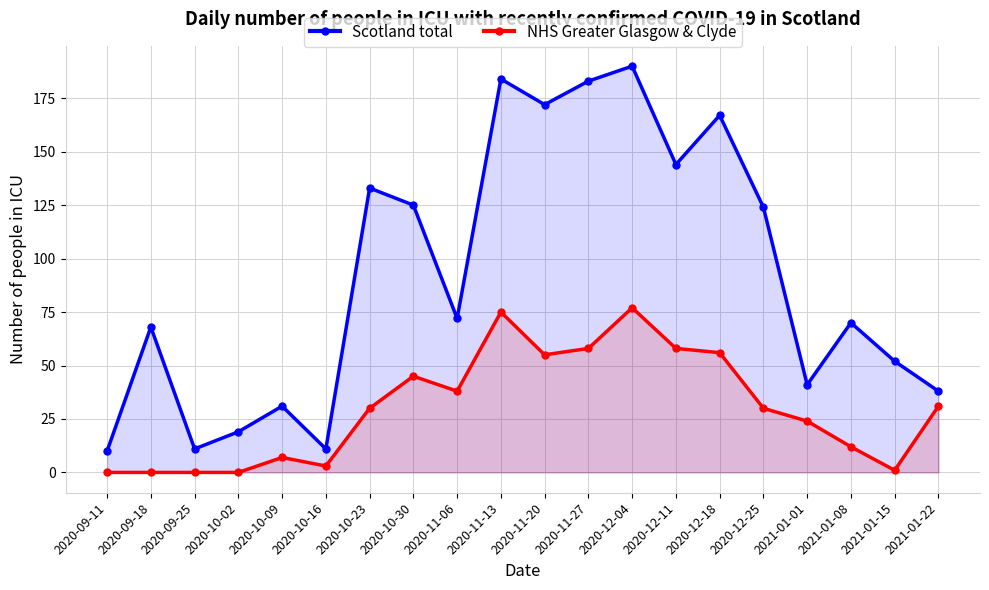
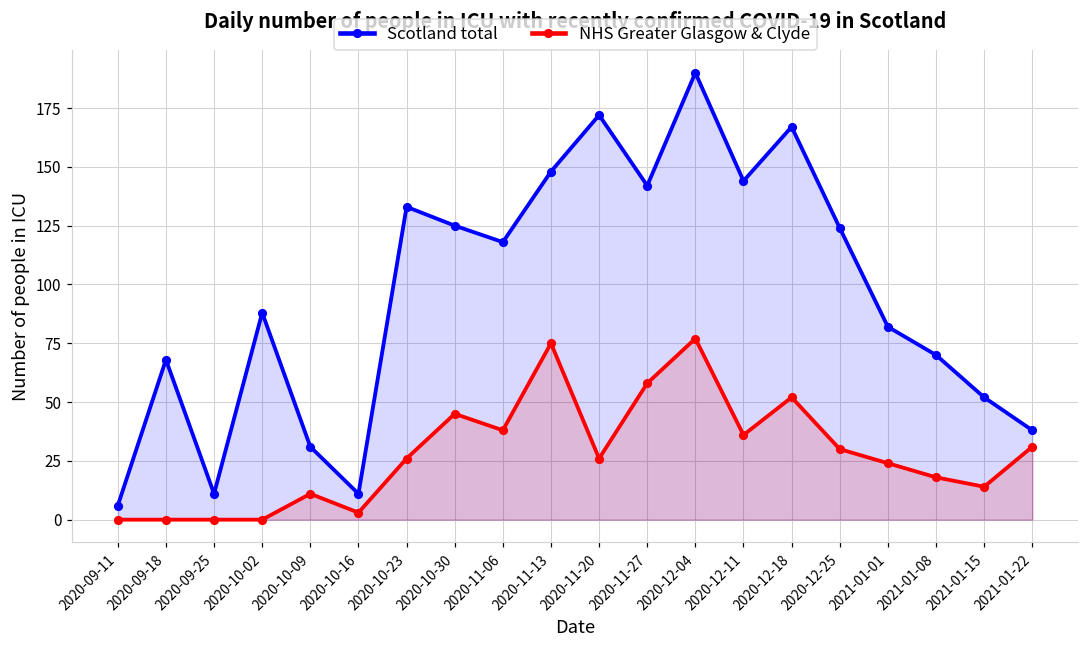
Scotland total, 2020-09-11: 10 -> 6
Scotland total, 2020-10-02: 19 -> 88
NHS Greater Glasgow & Clyde, 2020-10-09: 7 -> 11
NHS Greater Glasgow & Clyde, 2020-10-23: 30 -> 26
Scotland total, 2020-11-06: 72 -> 118
Scotland total, 2020-11-13: 184 -> 148
NHS Greater Glasgow & Clyde, 2020-11-20: 55 -> 26
Scotland total, 2020-11-27: 183 -> 142
NHS Greater Glasgow & Clyde, 2020-12-11: 58 -> 36
NHS Greater Glasgow & Clyde, 2020-12-18: 56 -> 52
Scotland total, 2021-01-01: 41 -> 82
NHS Greater Glasgow & Clyde, 2021-01-08: 12 -> 18
NHS Greater Glasgow & Clyde, 2021-01-15: 1 -> 14
